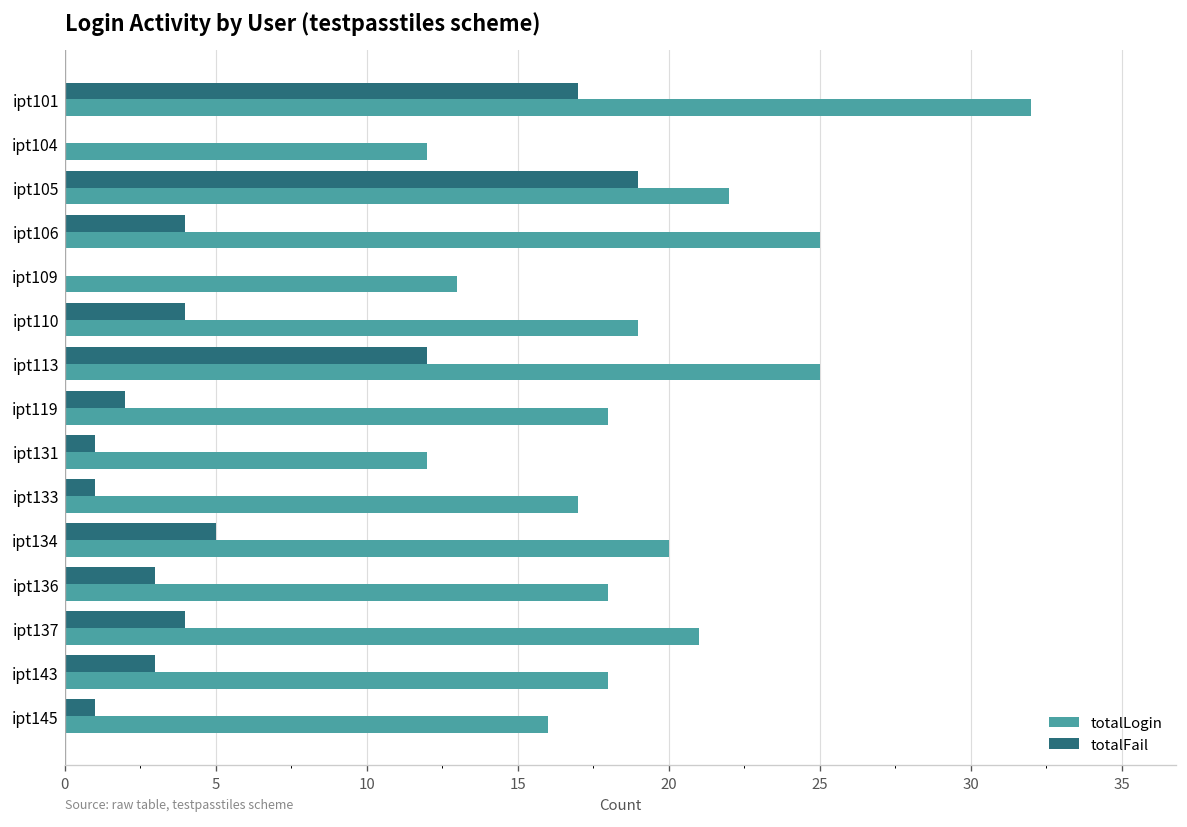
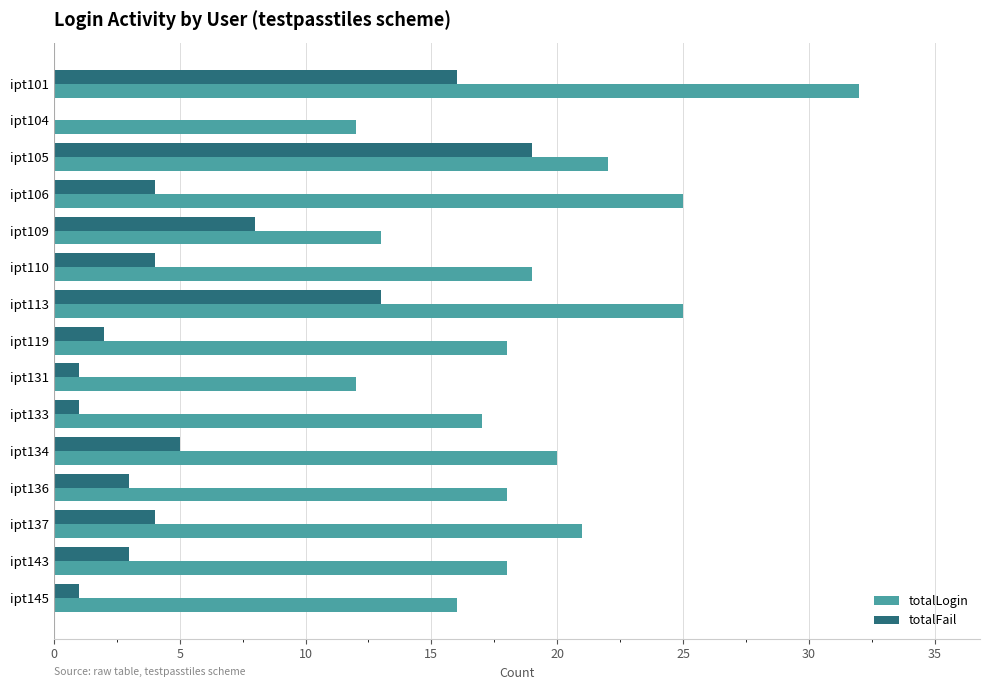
totalFail, ipt101: 17 -> 16
totalFail, ipt109: 0 -> 8
totalFail, ipt113: 12 -> 13
